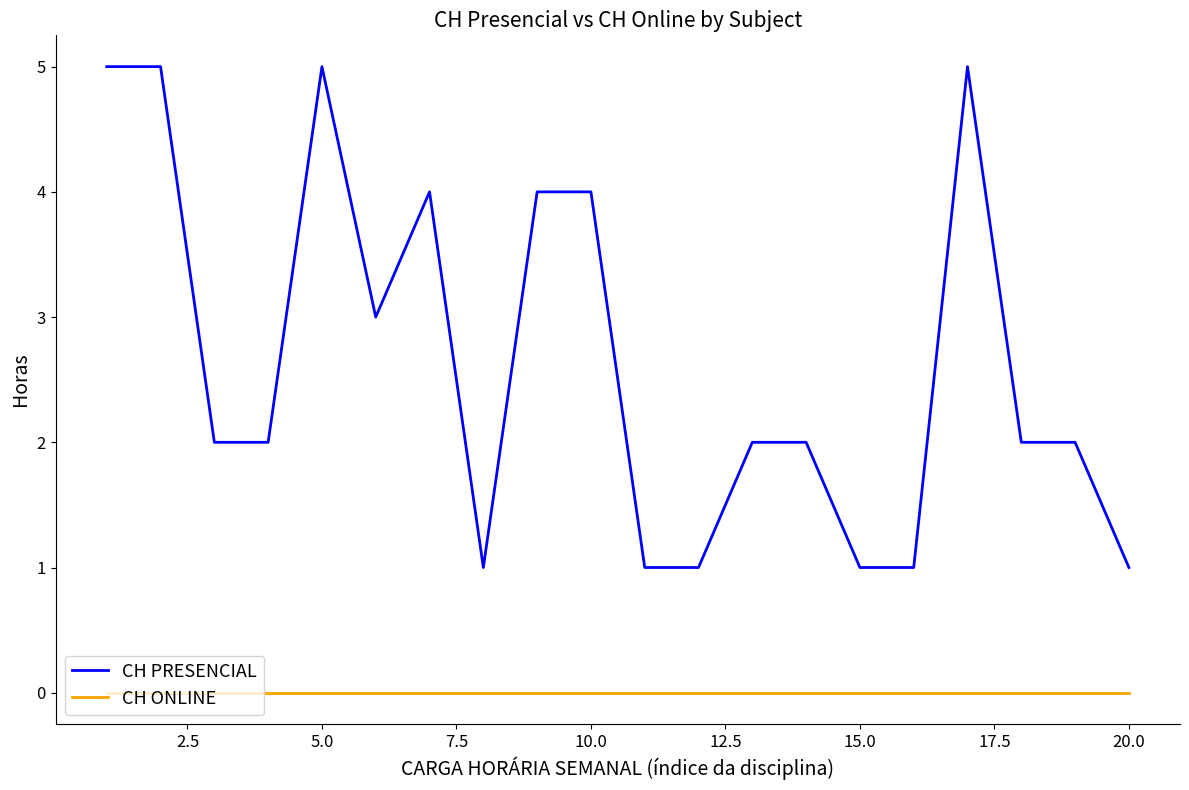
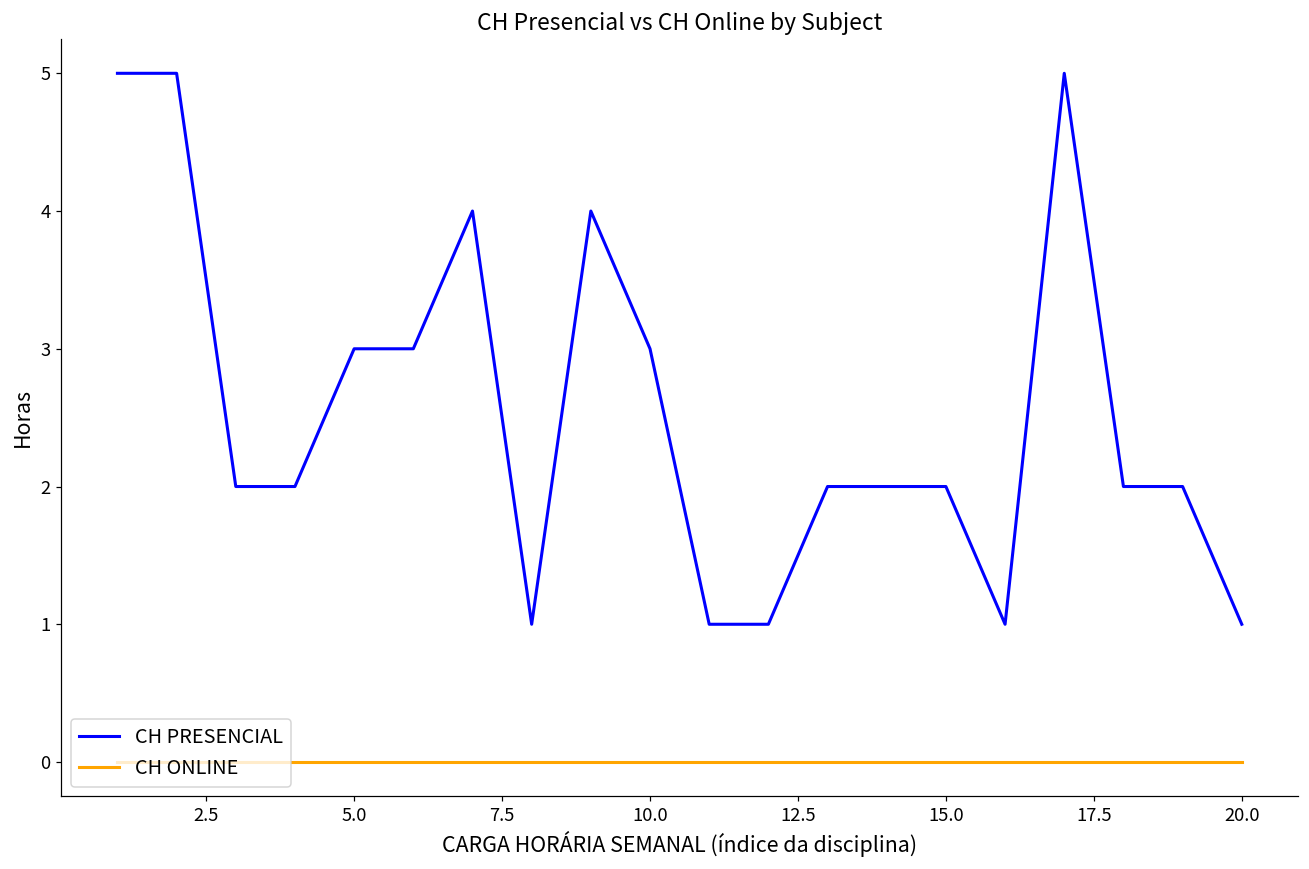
CH PRESENCIAL, 5.0: 5 -> 3
CH PRESENCIAL, 10.0: 4 -> 3
CH PRESENCIAL, 15.0: 1 -> 2
